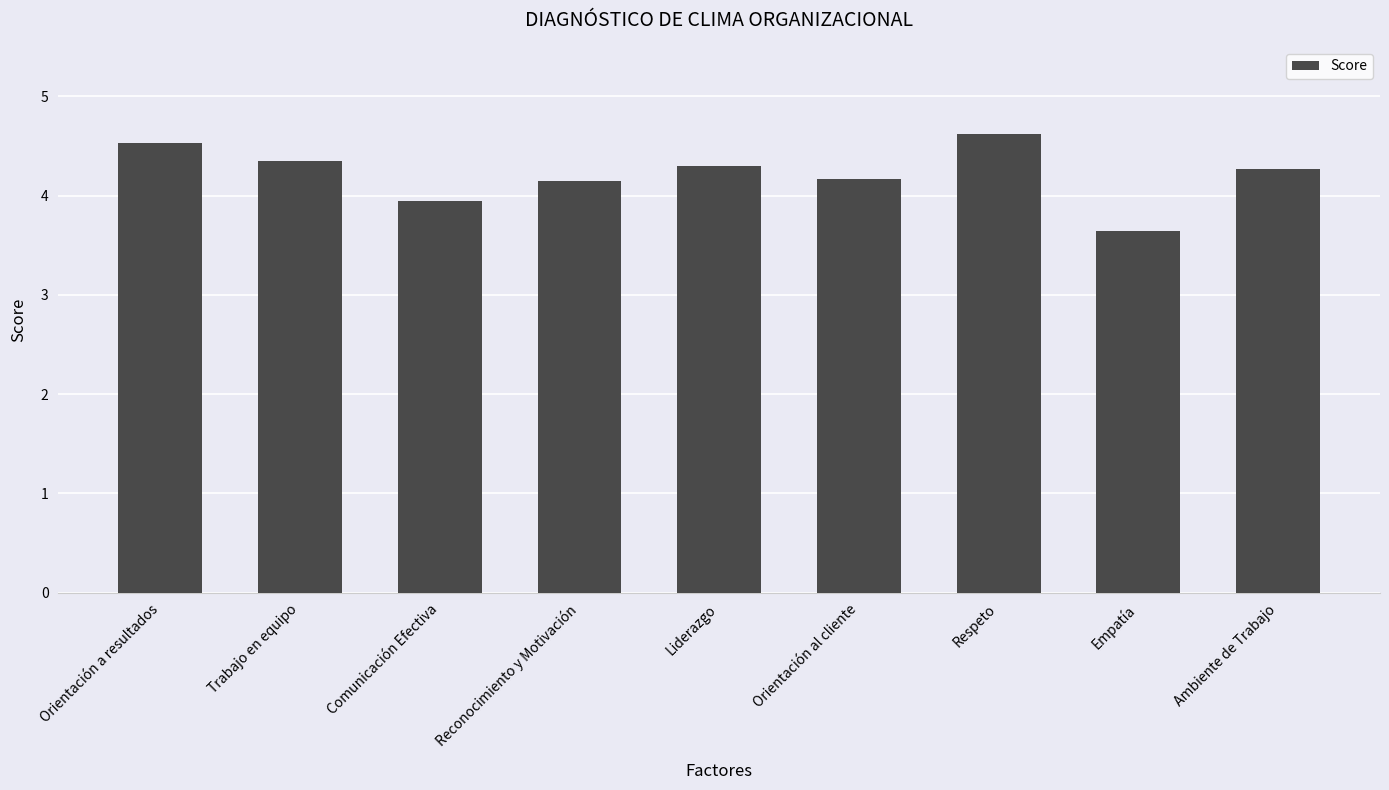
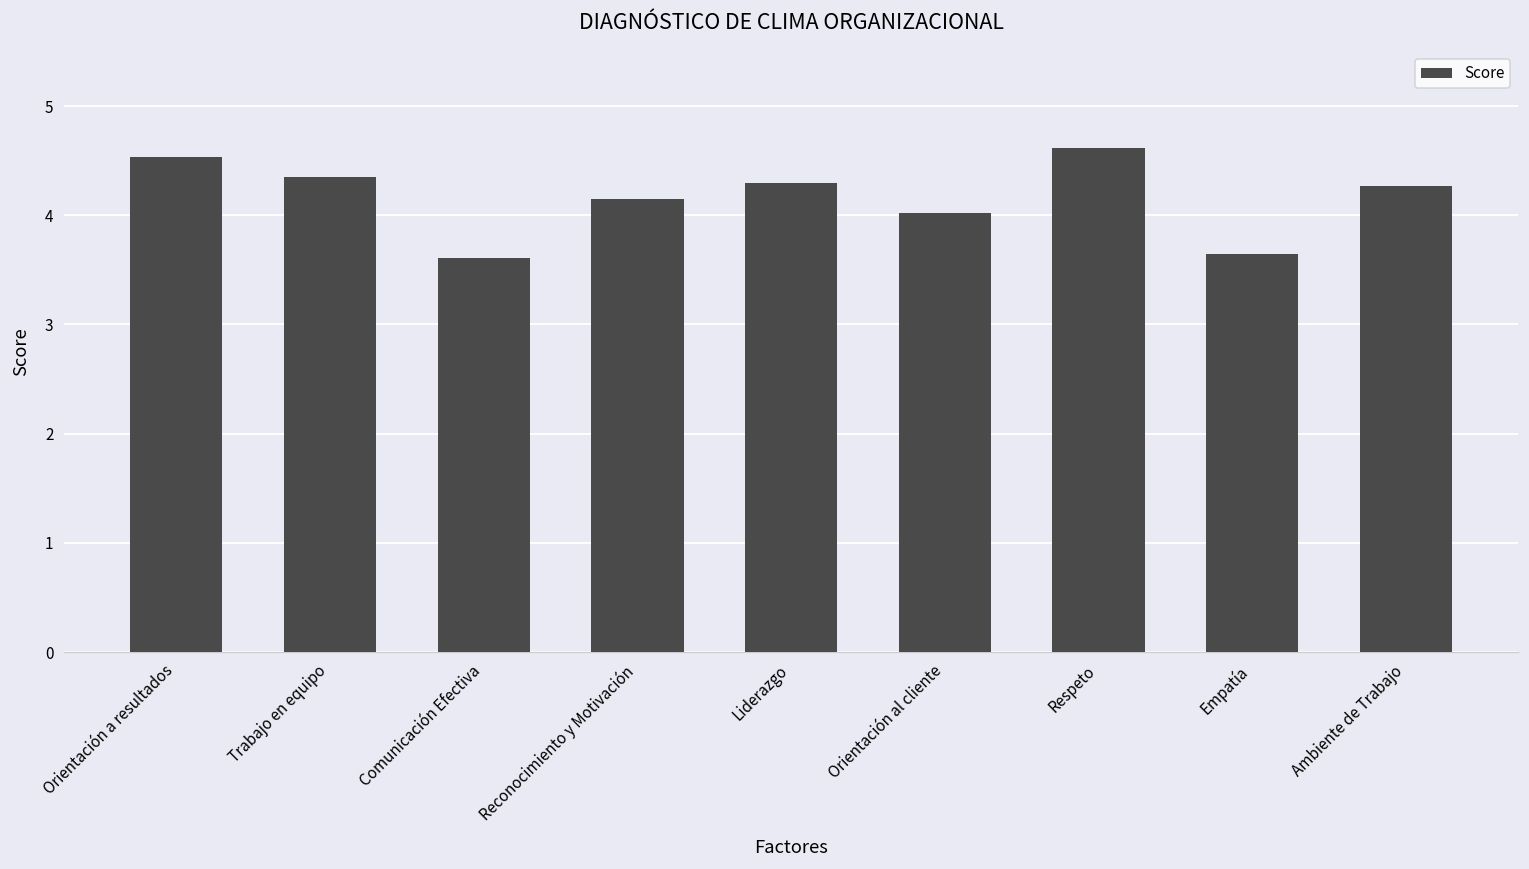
Comunicación Efectiva: 3.9 -> 3.6
Orientación al cliente: 4.2 -> 4.0
